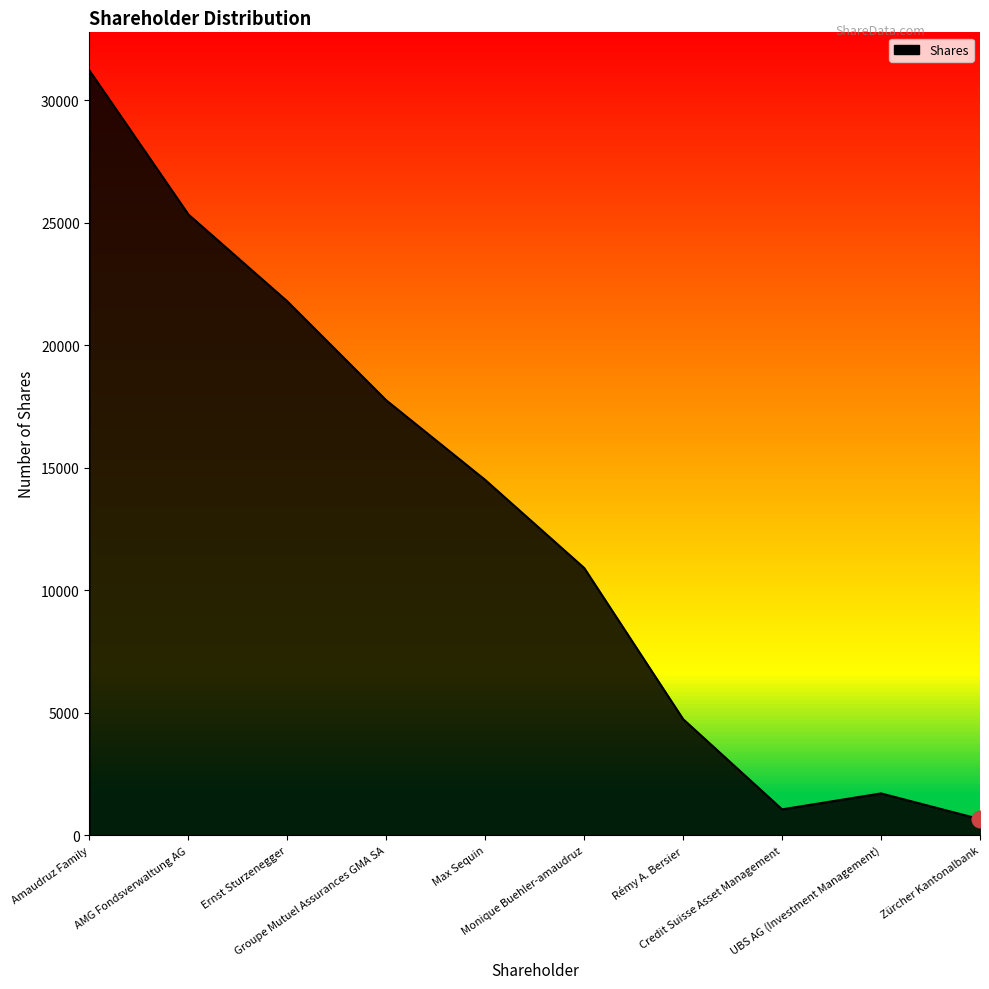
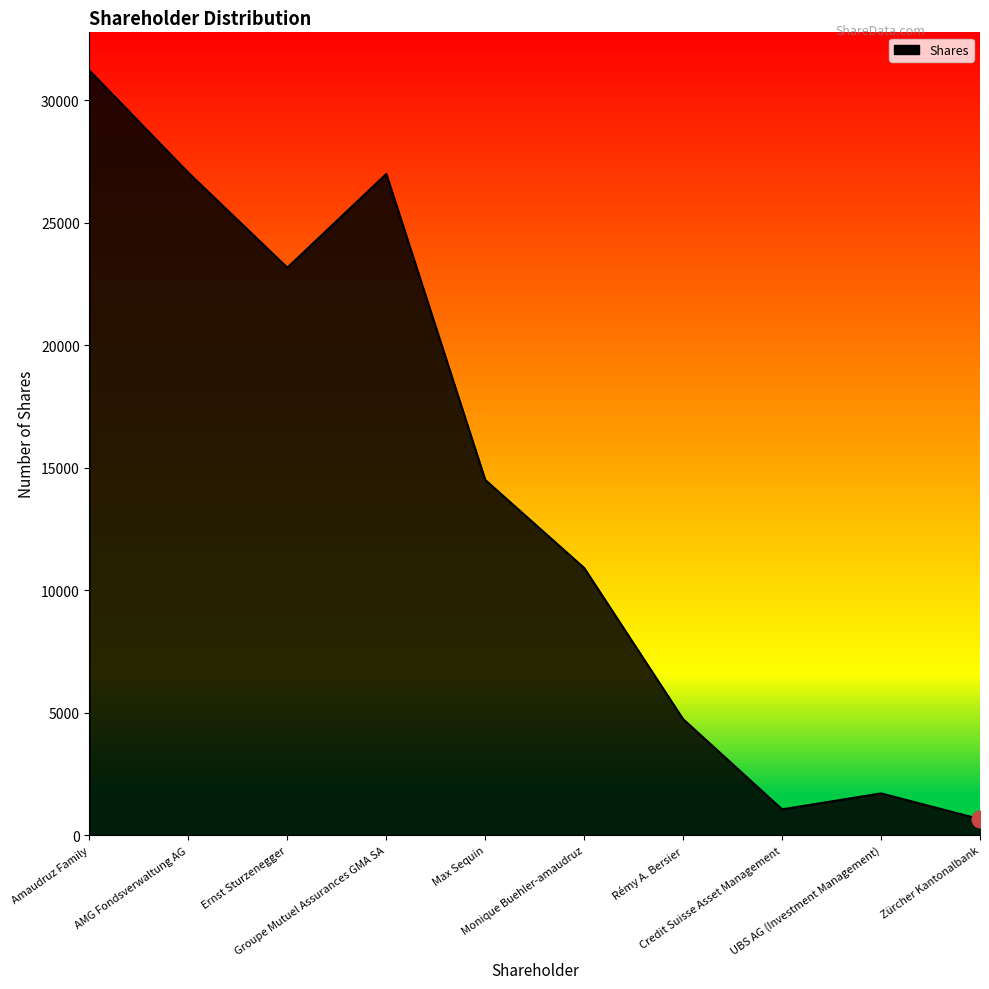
Shares, AMG Fondsverwaltung AG: 25300 -> 27000
Shares, Ernst Sturzenegger: 21800 -> 23200
Shares, Groupe Mutuel Assurances GMA SA: 17800 -> 27000
